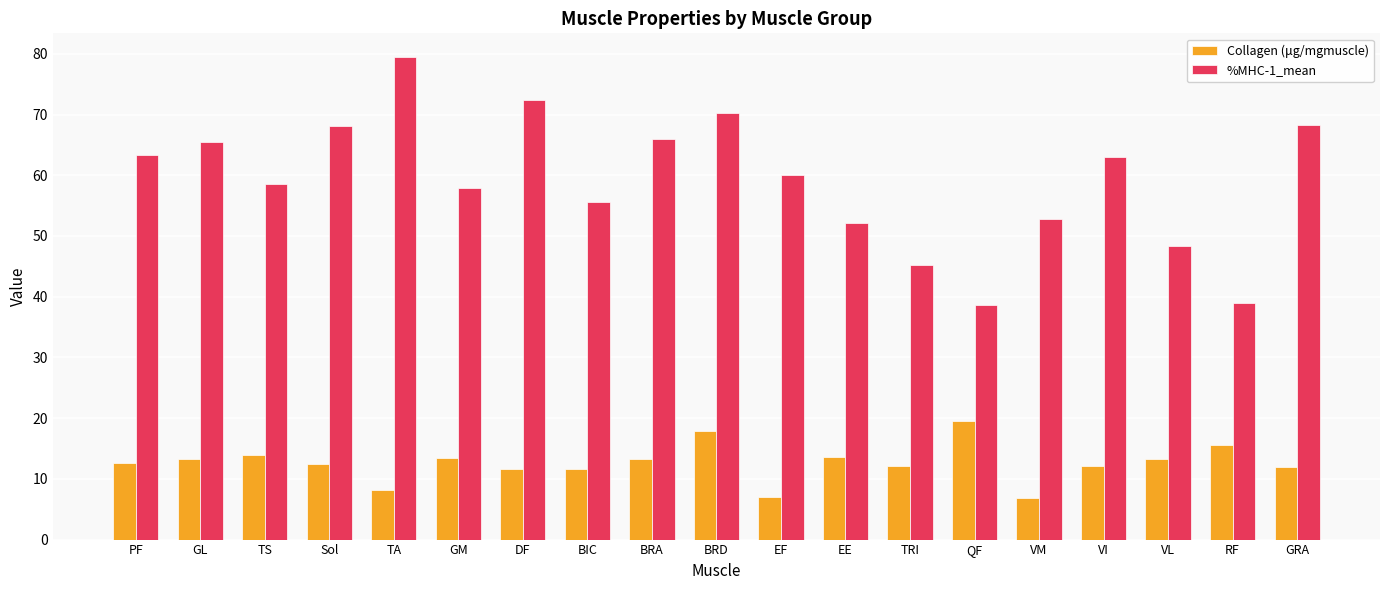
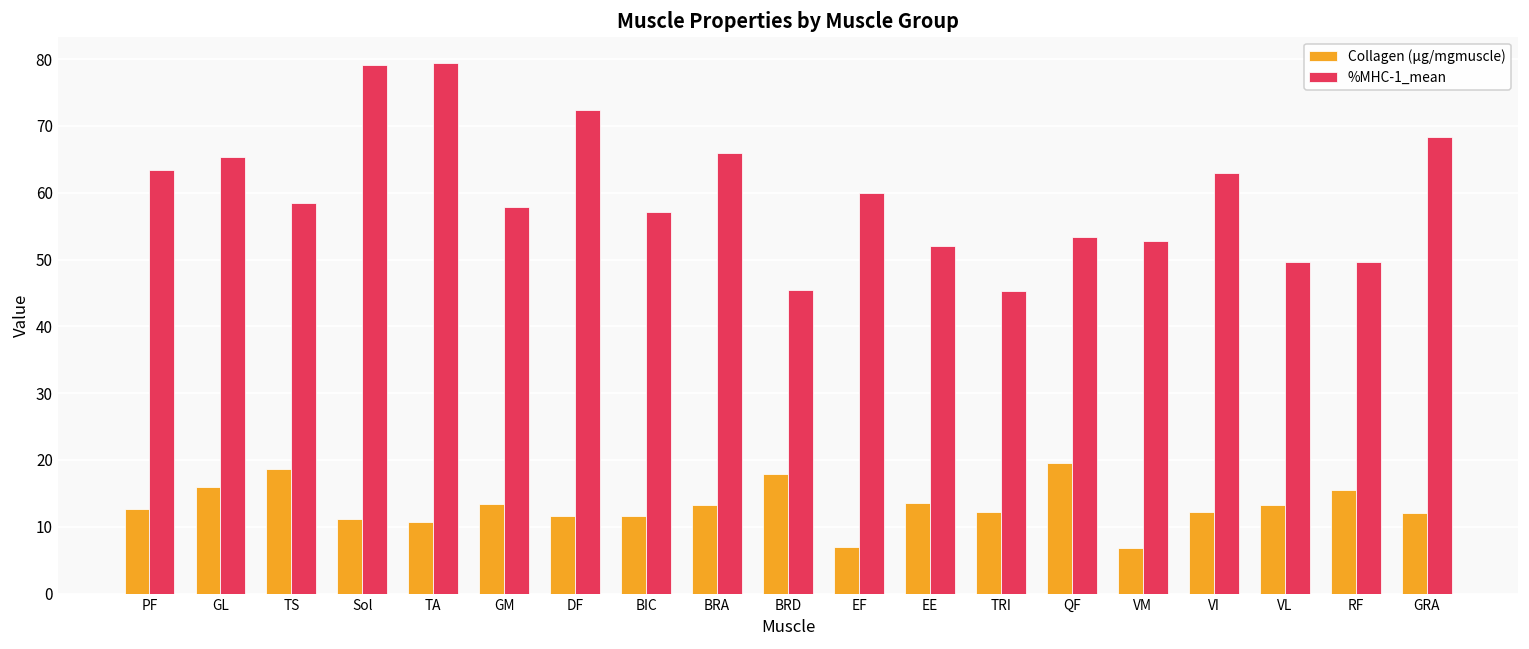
Collagen (μg/mgmuscle), GL: 13 -> 16
Collagen (μg/mgmuscle), TS: 14 -> 19
Collagen (μg/mgmuscle), Sol: 13 -> 11
%MHC-1_mean, Sol: 68 -> 79
Collagen (μg/mgmuscle), TA: 8 -> 11
%MHC-1_mean, BIC: 56 -> 57
%MHC-1_mean, BRD: 70 -> 46
%MHC-1_mean, QF: 39 -> 53
%MHC-1_mean, VL: 48 -> 50
%MHC-1_mean, RF: 39 -> 50
